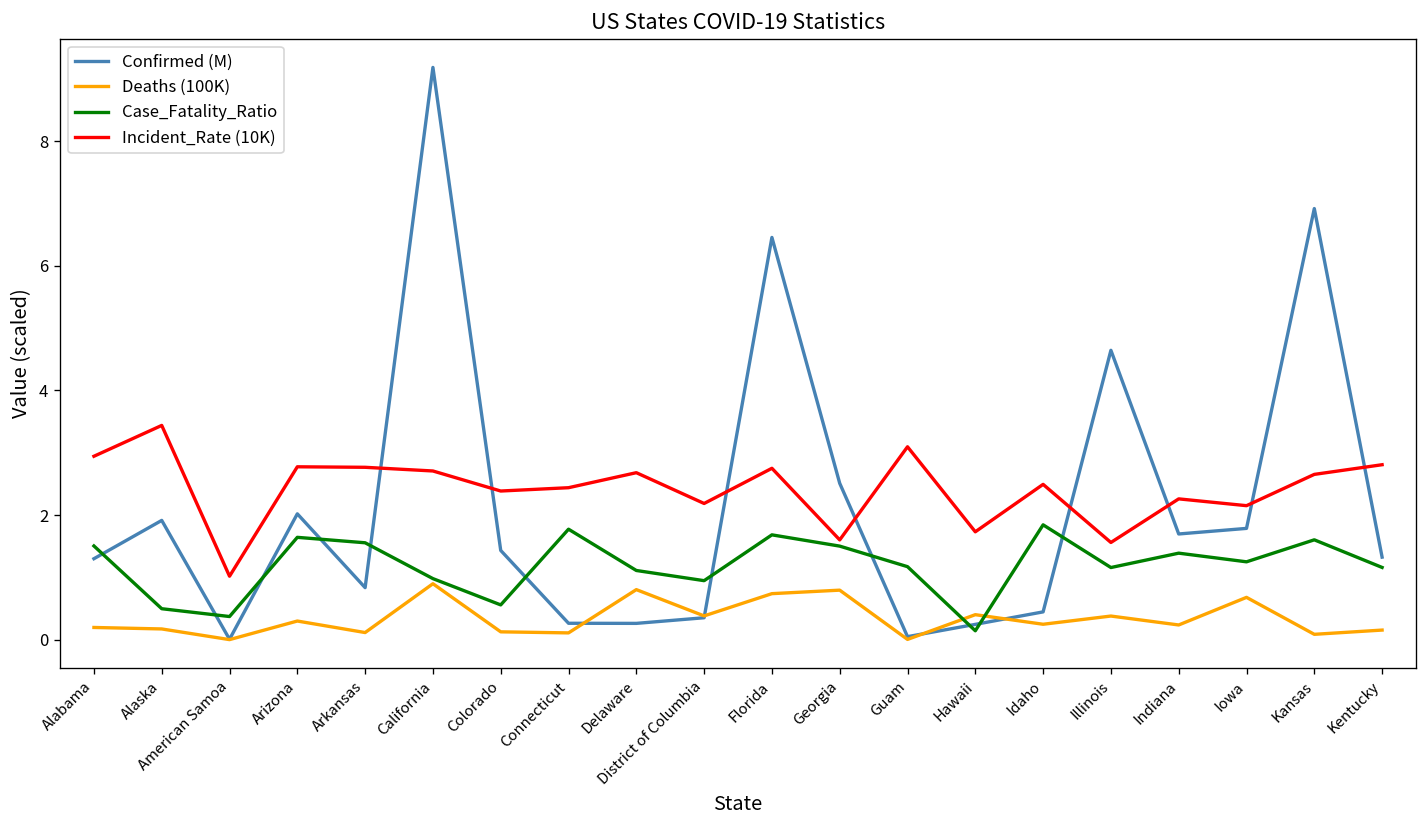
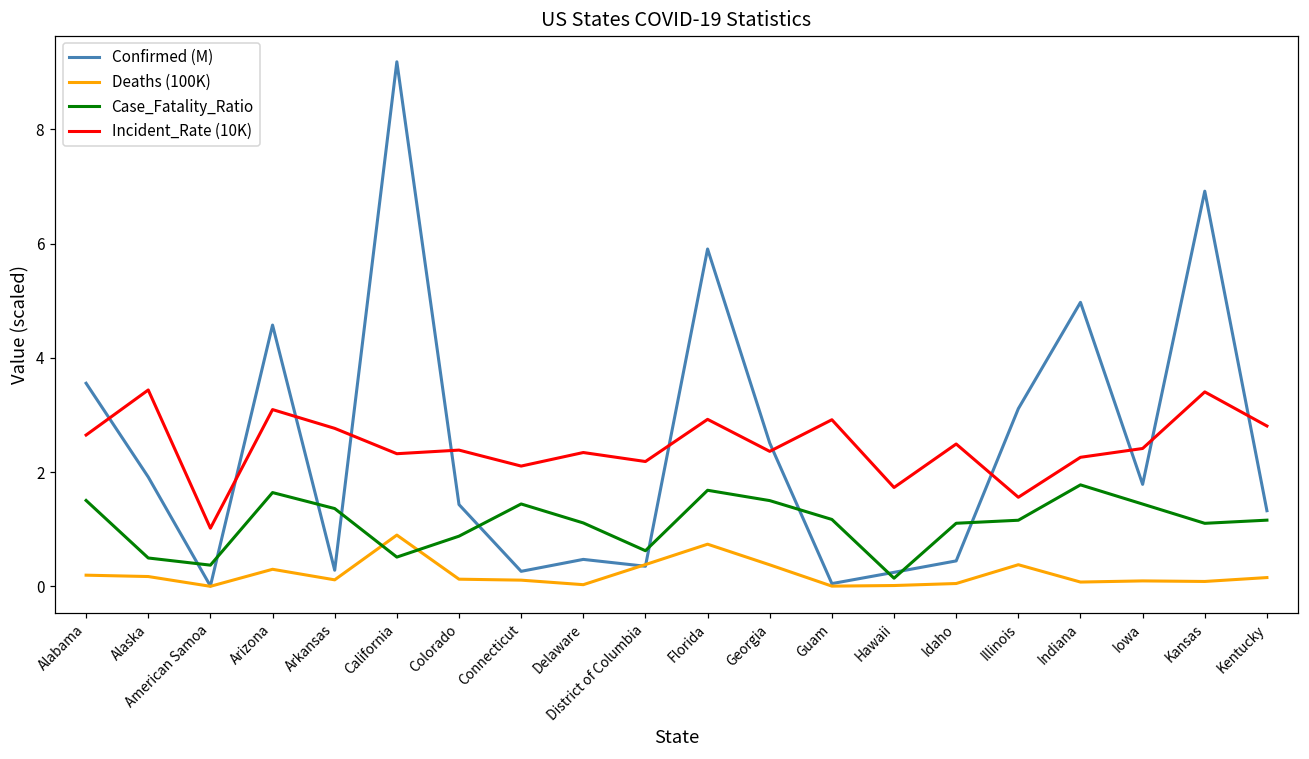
Confirmed (M), Alabama: 1.3 -> 3.6
Incident_Rate (10K), Alabama: 2.9 -> 2.6
Confirmed (M), Arizona: 2.0 -> 4.6
Incident_Rate (10K), Arizona: 2.8 -> 3.1
Confirmed (M), Arkansas: 0.8 -> 0.3
Case_Fatality_Ratio, Arkansas: 1.6 -> 1.4
Case_Fatality_Ratio, California: 1.0 -> 0.5
Incident_Rate (10K), California: 2.7 -> 2.3
Case_Fatality_Ratio, Colorado: 0.6 -> 0.9
Case_Fatality_Ratio, Connecticut: 1.8 -> 1.4
Incident_Rate (10K), Connecticut: 2.4 -> 2.1
Confirmed (M), Delaware: 0.3 -> 0.5
Deaths (100K), Delaware: 0.8 -> 0.0
Incident_Rate (10K), Delaware: 2.7 -> 2.3
Case_Fatality_Ratio, District of Columbia: 0.9 -> 0.6
Confirmed (M), Florida: 6.5 -> 5.9
Incident_Rate (10K), Florida: 2.7 -> 2.9
Deaths (100K), Georgia: 0.8 -> 0.4
Incident_Rate (10K), Georgia: 1.6 -> 2.4
Incident_Rate (10K), Guam: 3.1 -> 2.9
Deaths (100K), Hawaii: 0.4 -> 0.0
Deaths (100K), Idaho: 0.2 -> 0.0
Case_Fatality_Ratio, Idaho: 1.8 -> 1.1
Confirmed (M), Illinois: 4.6 -> 3.1
Confirmed (M), Indiana: 1.7 -> 5.0
Deaths (100K), Indiana: 0.2 -> 0.1
Case_Fatality_Ratio, Indiana: 1.4 -> 1.8
Deaths (100K), Iowa: 0.7 -> 0.1
Case_Fatality_Ratio, Iowa: 1.2 -> 1.4
Incident_Rate (10K), Iowa: 2.1 -> 2.4
Case_Fatality_Ratio, Kansas: 1.6 -> 1.1
Incident_Rate (10K), Kansas: 2.7 -> 3.4
